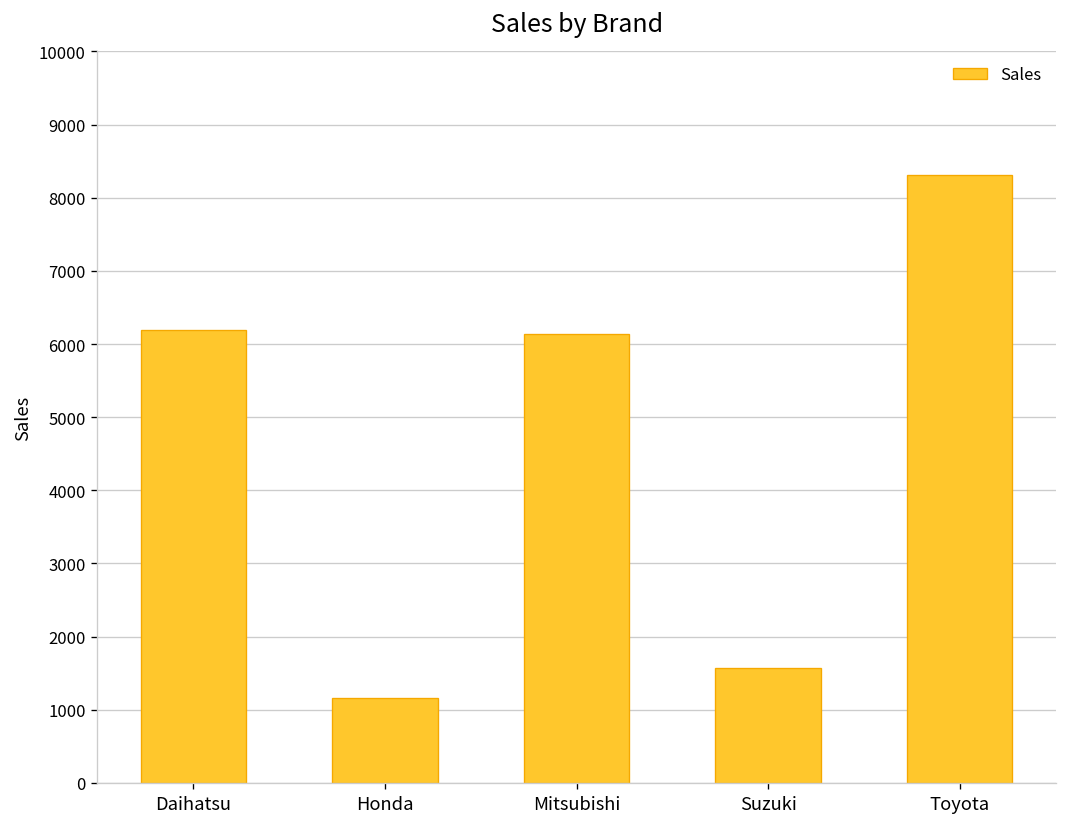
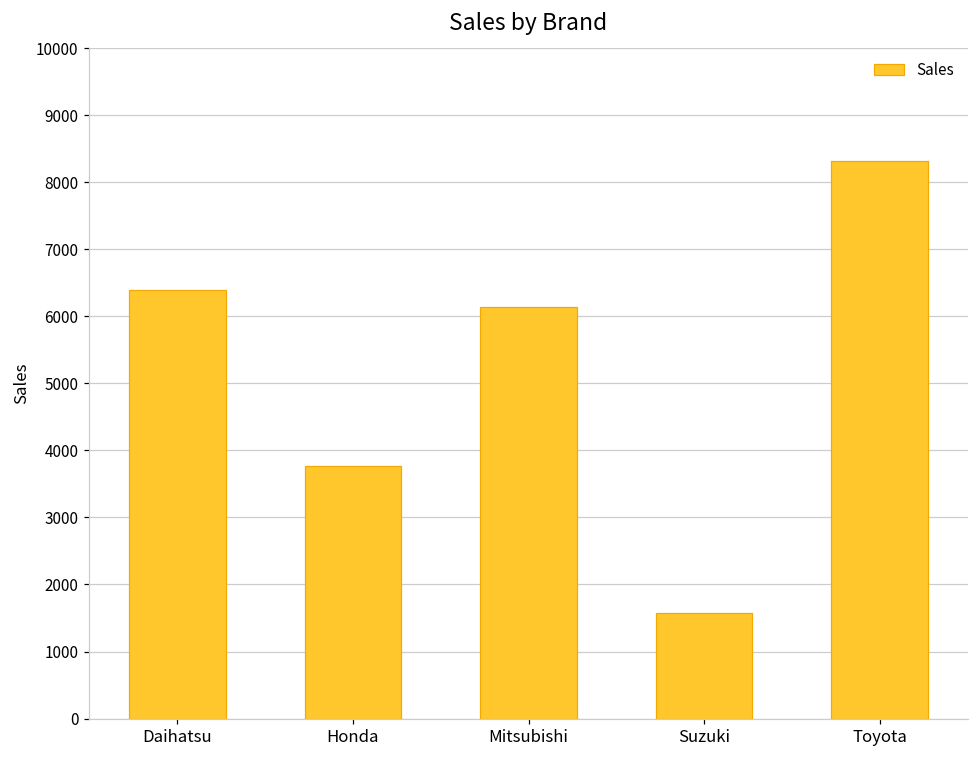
Daihatsu: 6200 -> 6400
Honda: 1200 -> 3800
